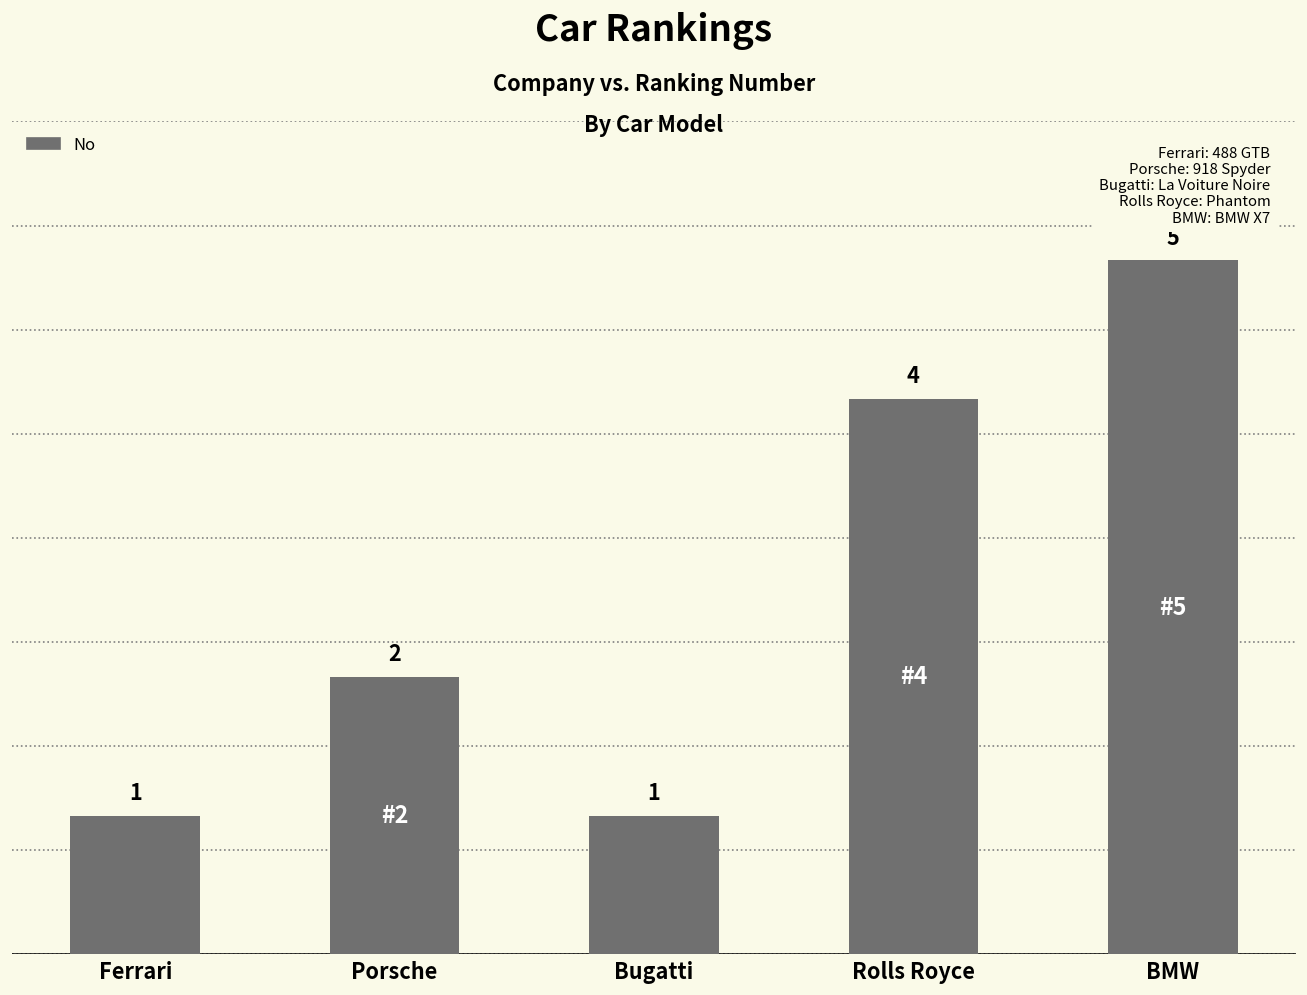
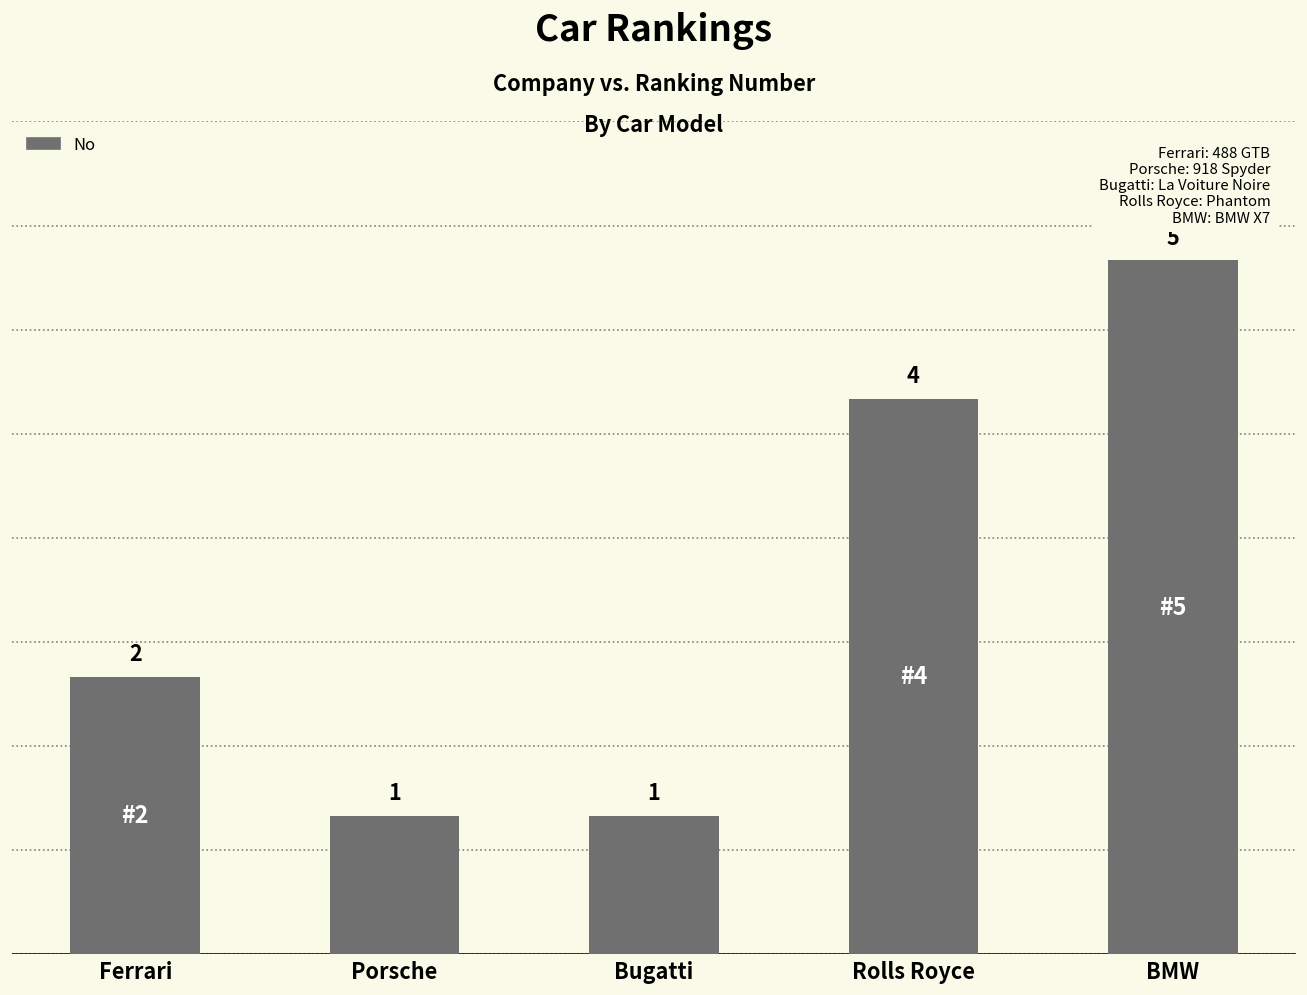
Ferrari: 1 -> 2
Porsche: 2 -> 1
